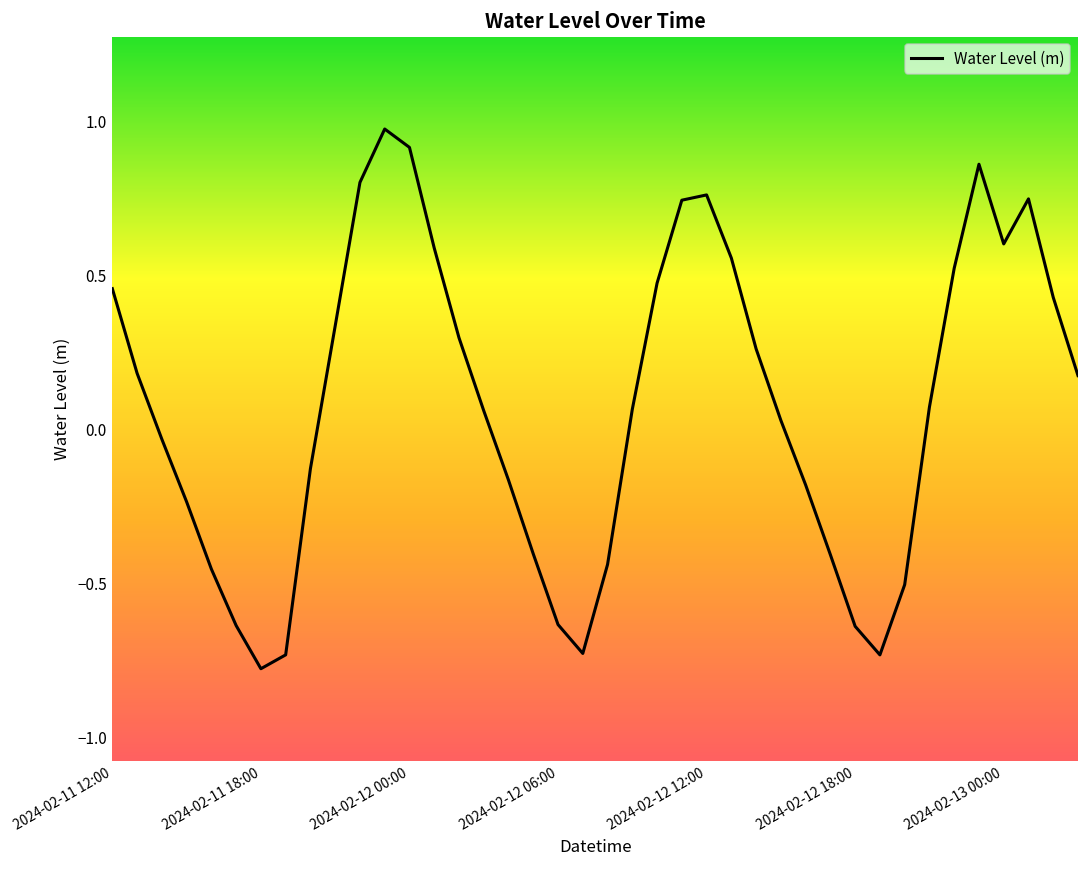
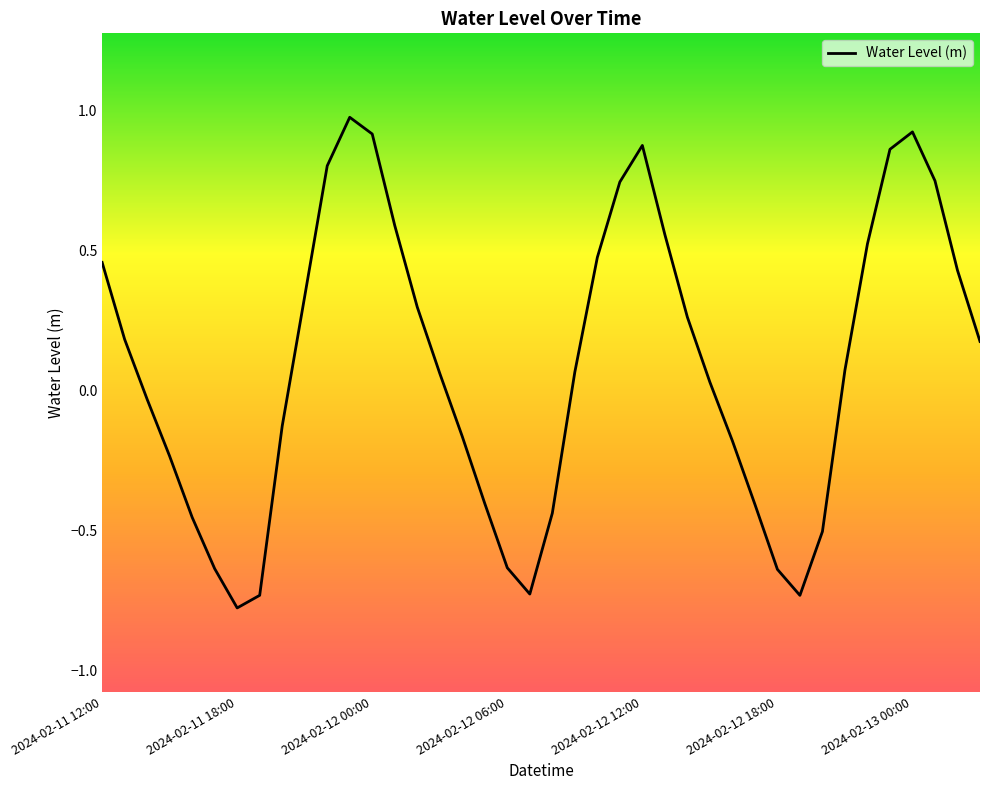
2024-02-12 12:00: 0.76 -> 0.88
2024-02-13 00:00: 0.60 -> 0.92
